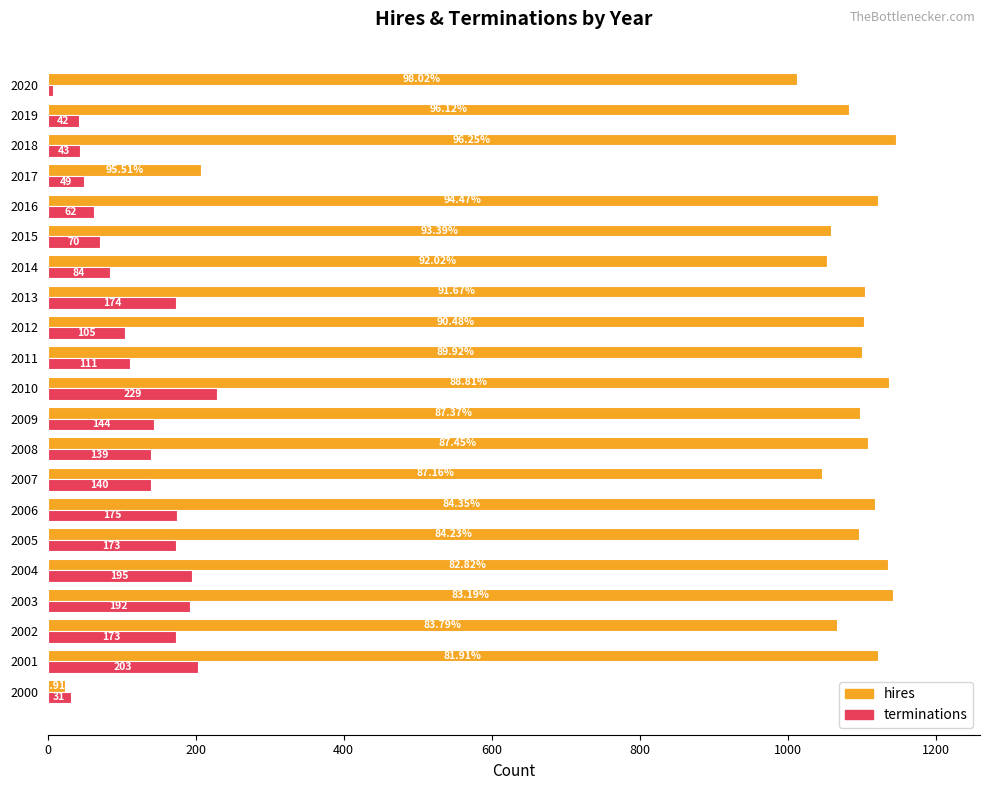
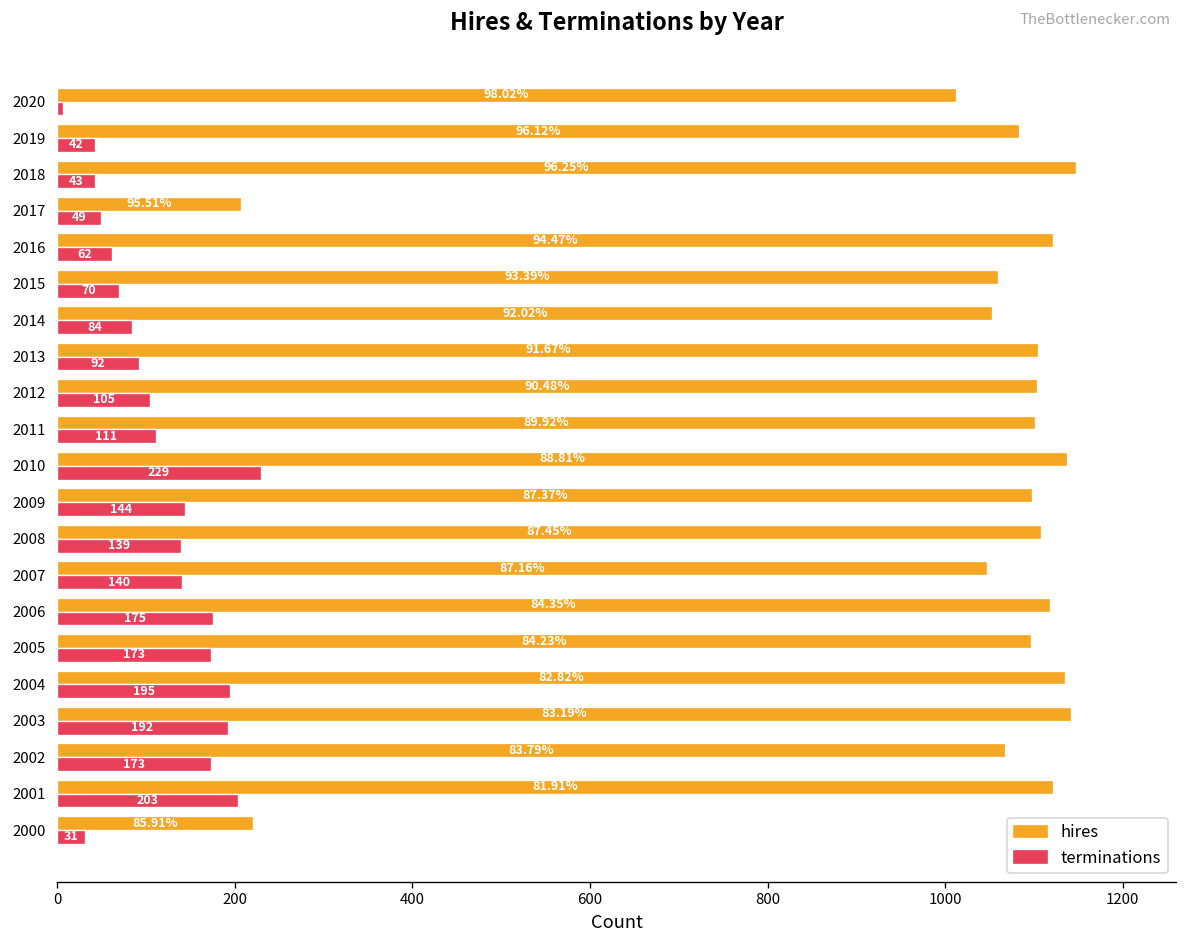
terminations, 2013: 174 -> 92
hires, 2000: 20 -> 220
